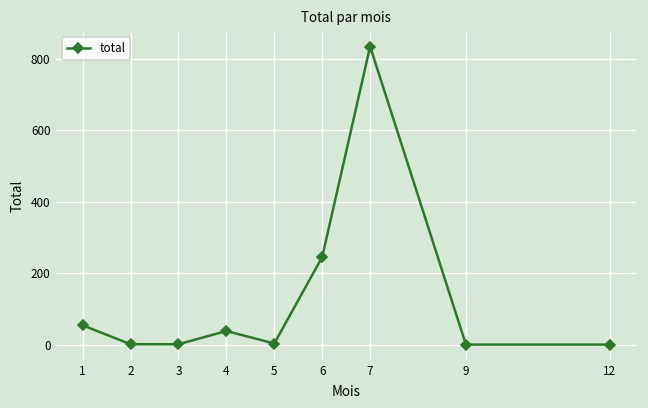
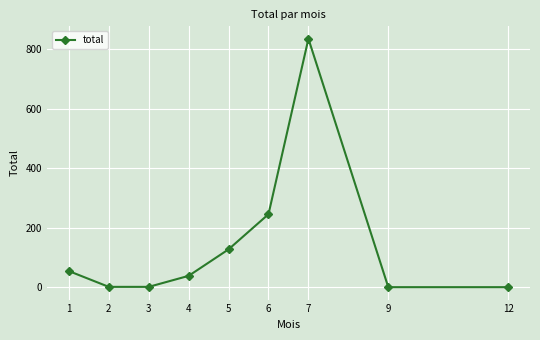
5: 0 -> 130
